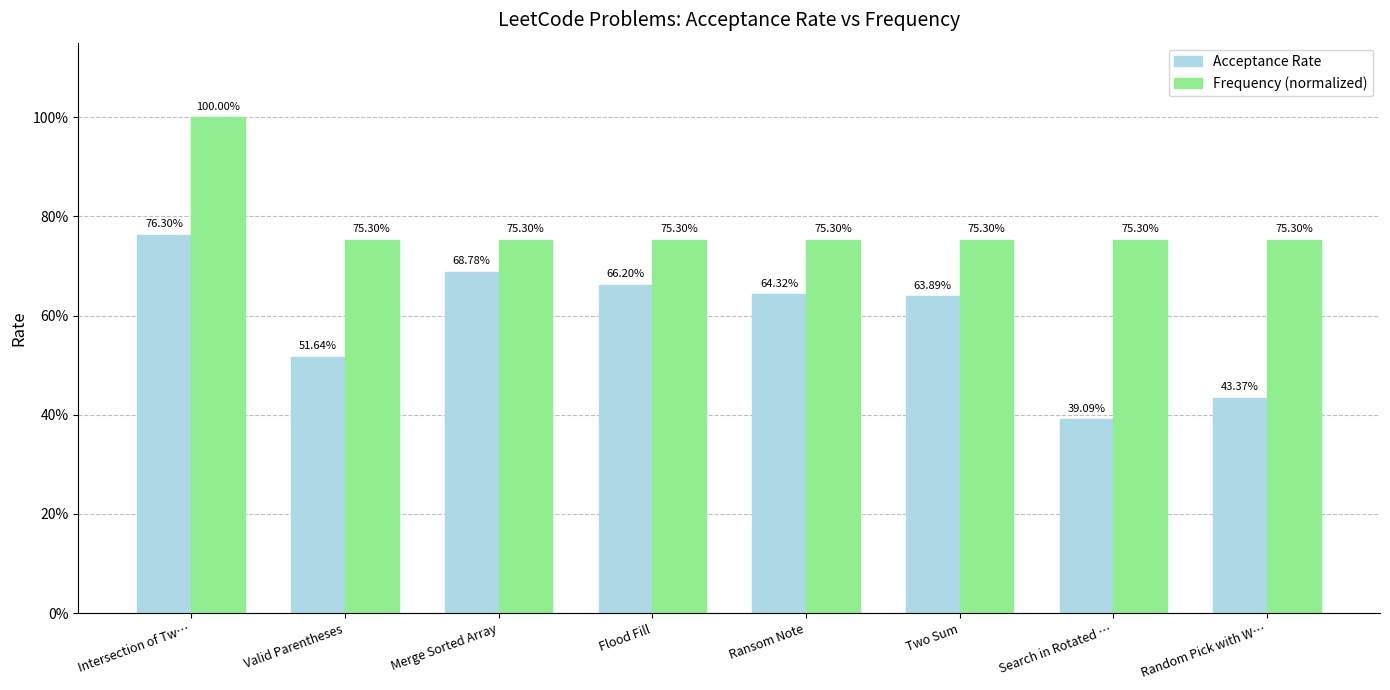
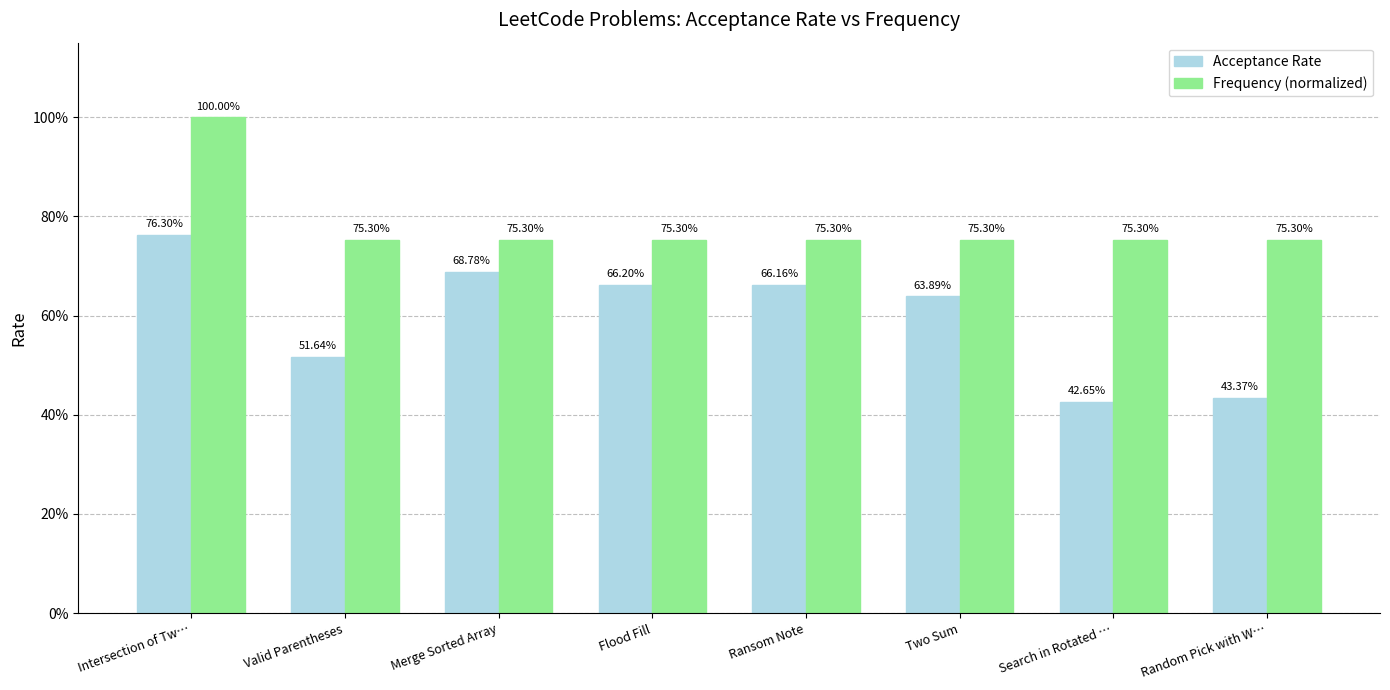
Acceptance Rate, Ransom Note: 64.32% -> 66.16%
Acceptance Rate, Search in Rotated …: 39.09% -> 42.65%
